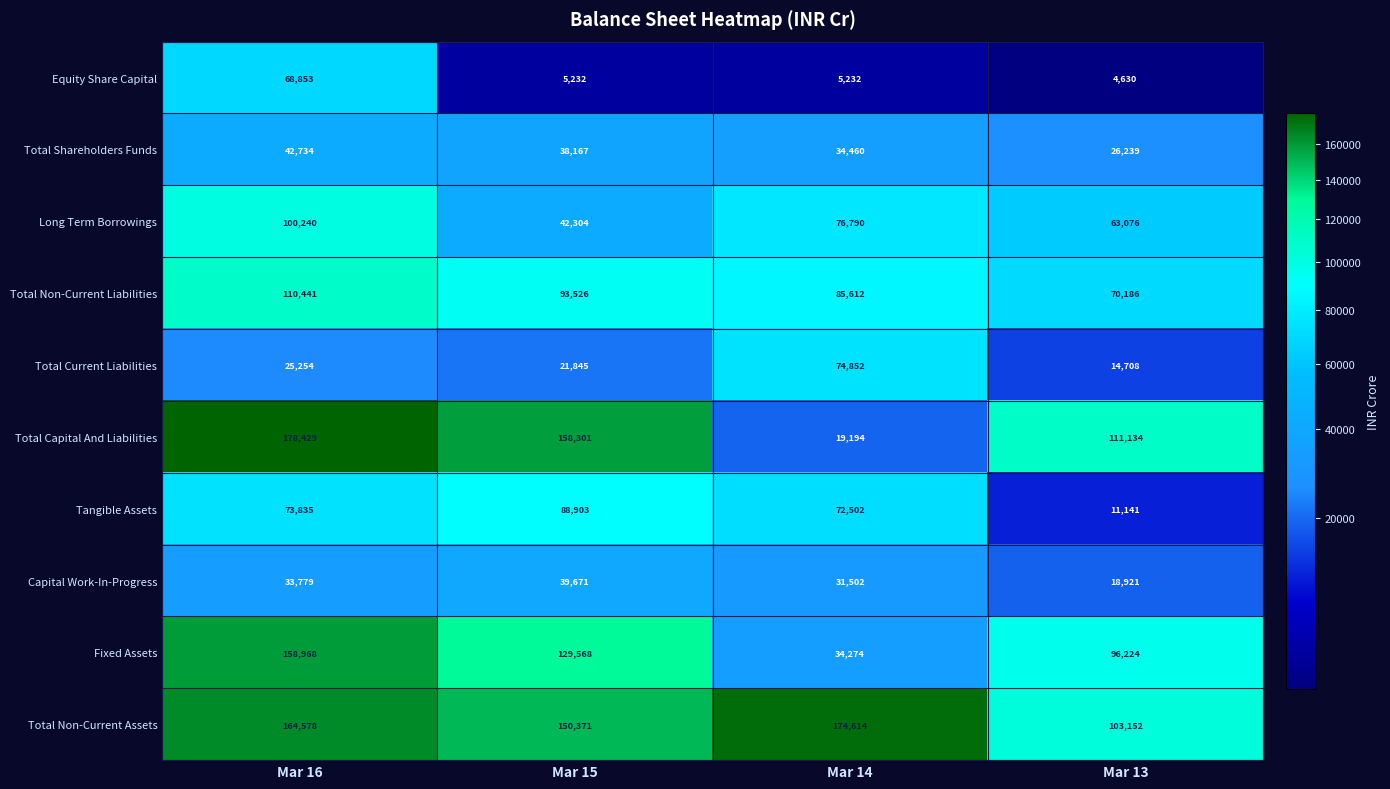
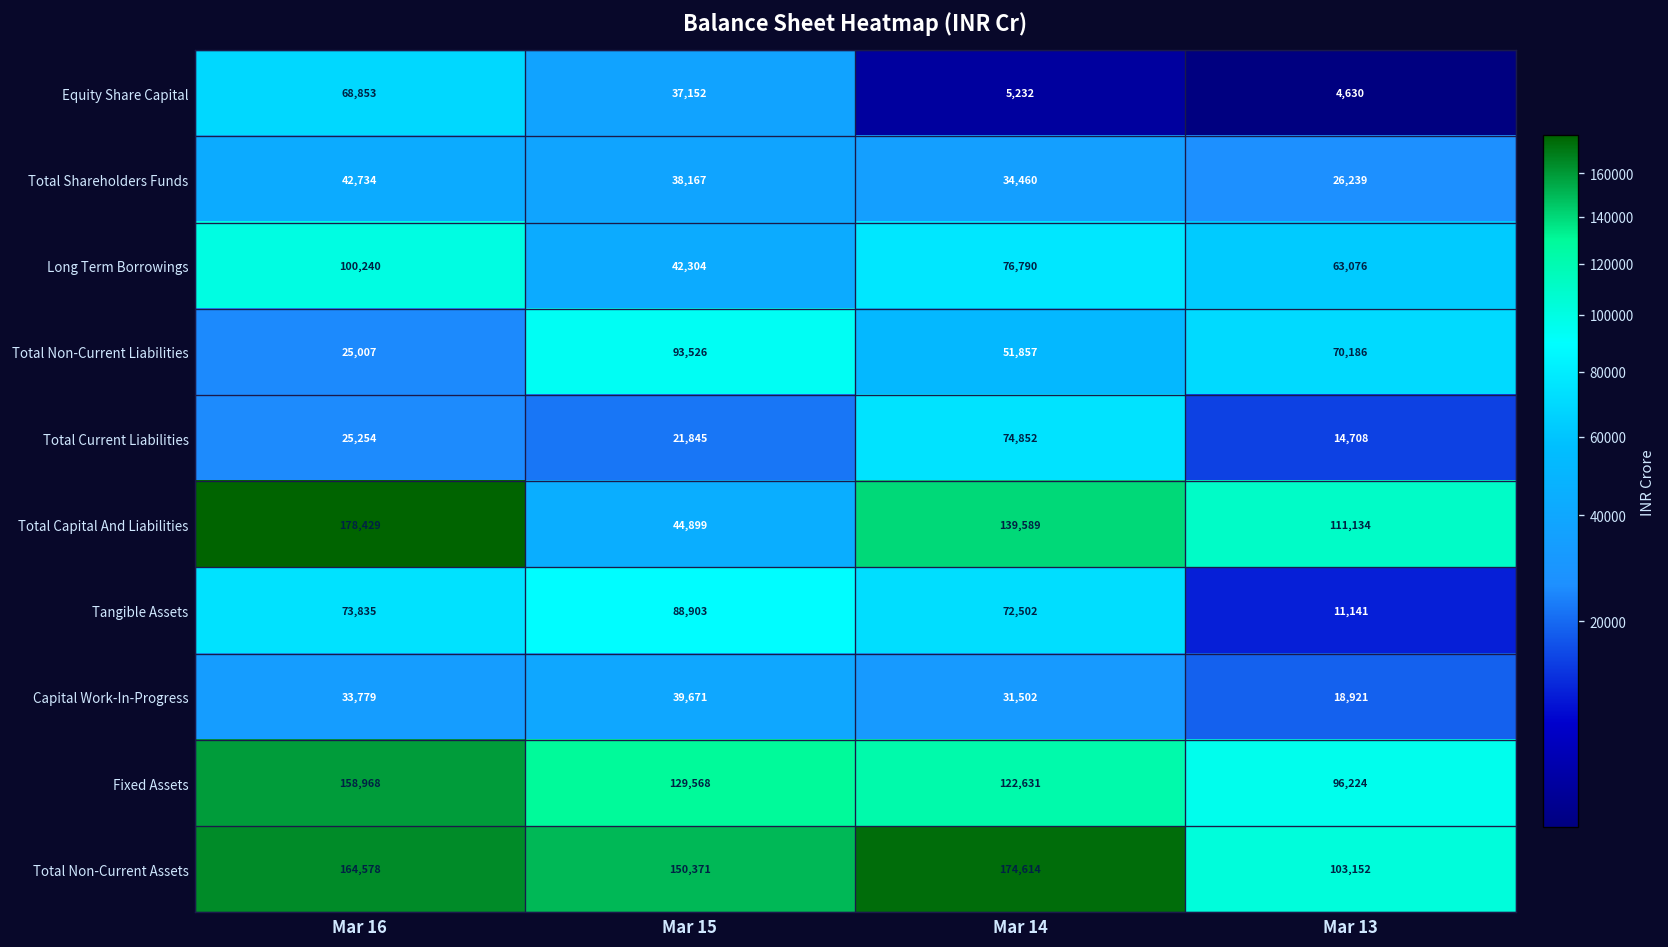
Equity Share Capital, Mar 15: 5,232 -> 37,152
Total Non-Current Liabilities, Mar 16: 110,441 -> 25,007
Total Non-Current Liabilities, Mar 14: 85,612 -> 51,857
Total Capital And Liabilities, Mar 15: 158,301 -> 44,899
Total Capital And Liabilities, Mar 14: 19,194 -> 139,589
Fixed Assets, Mar 14: 34,274 -> 122,631
